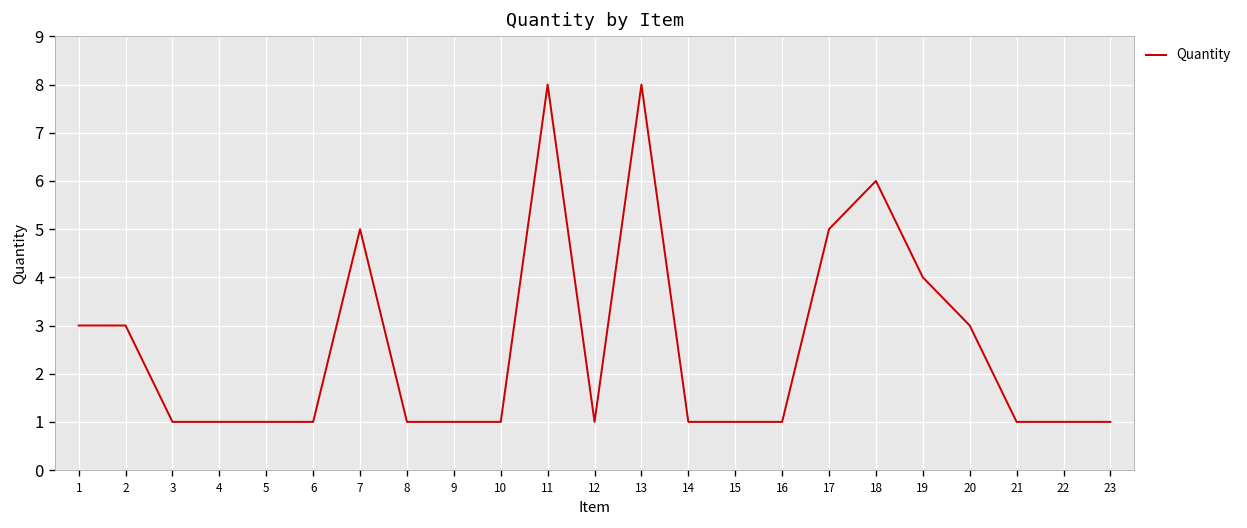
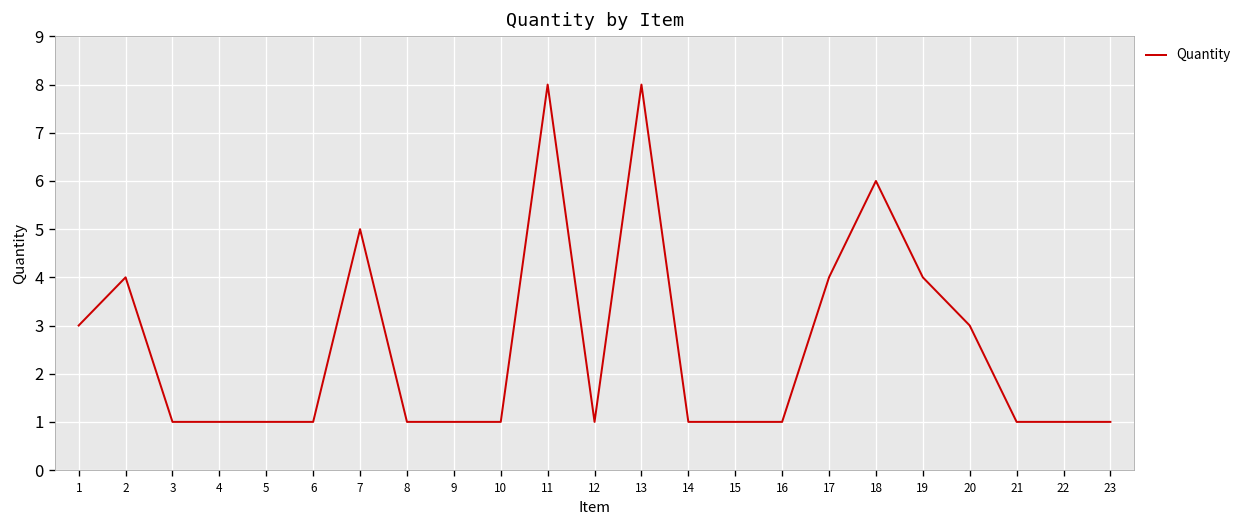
2: 3 -> 4
17: 5 -> 4
